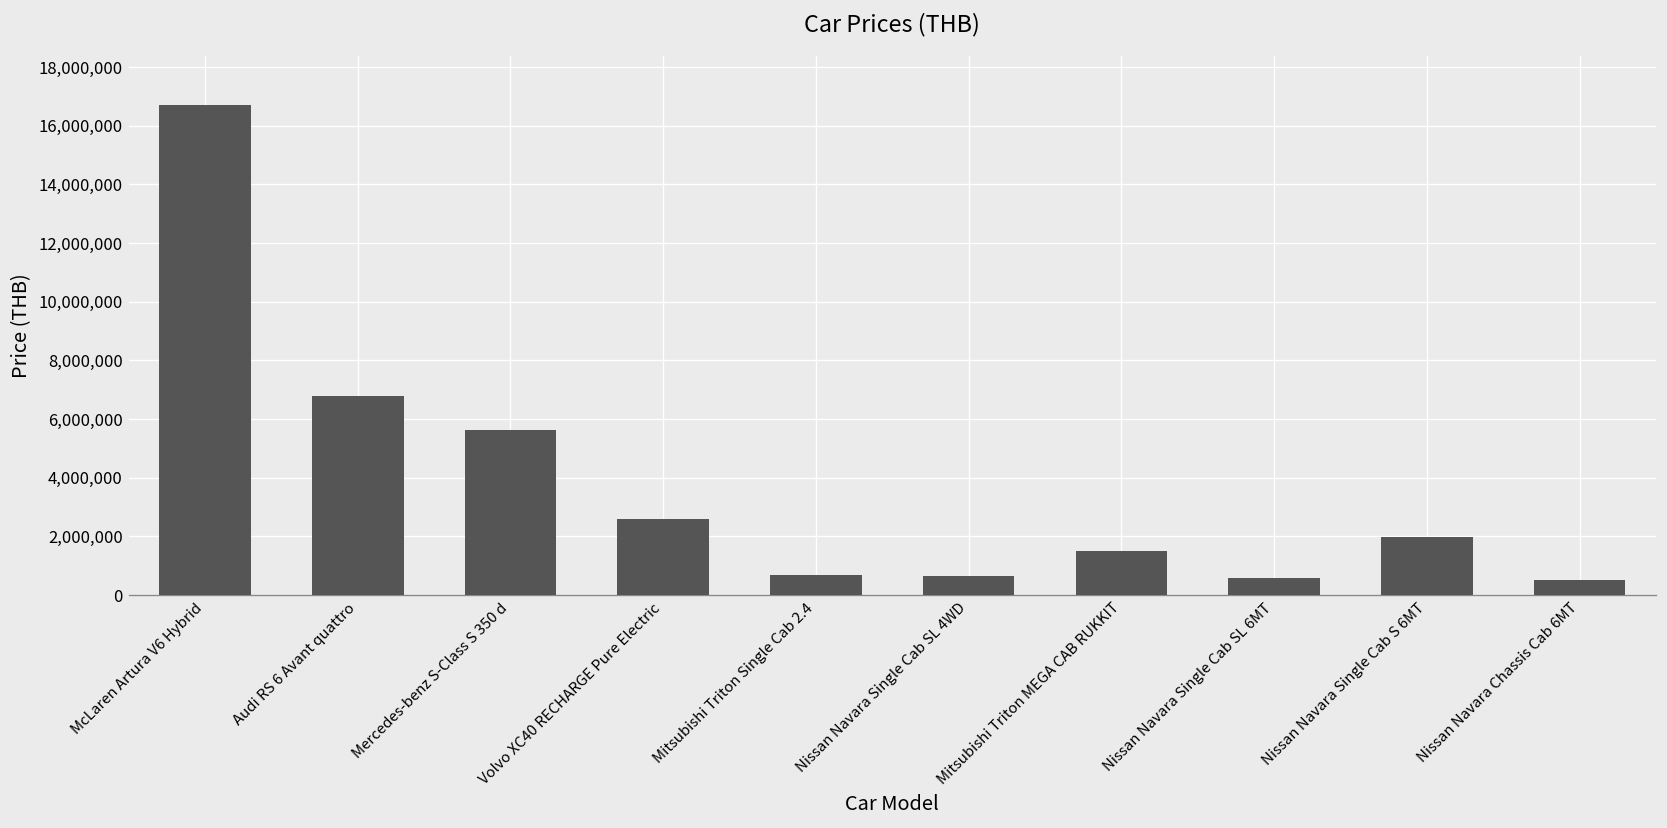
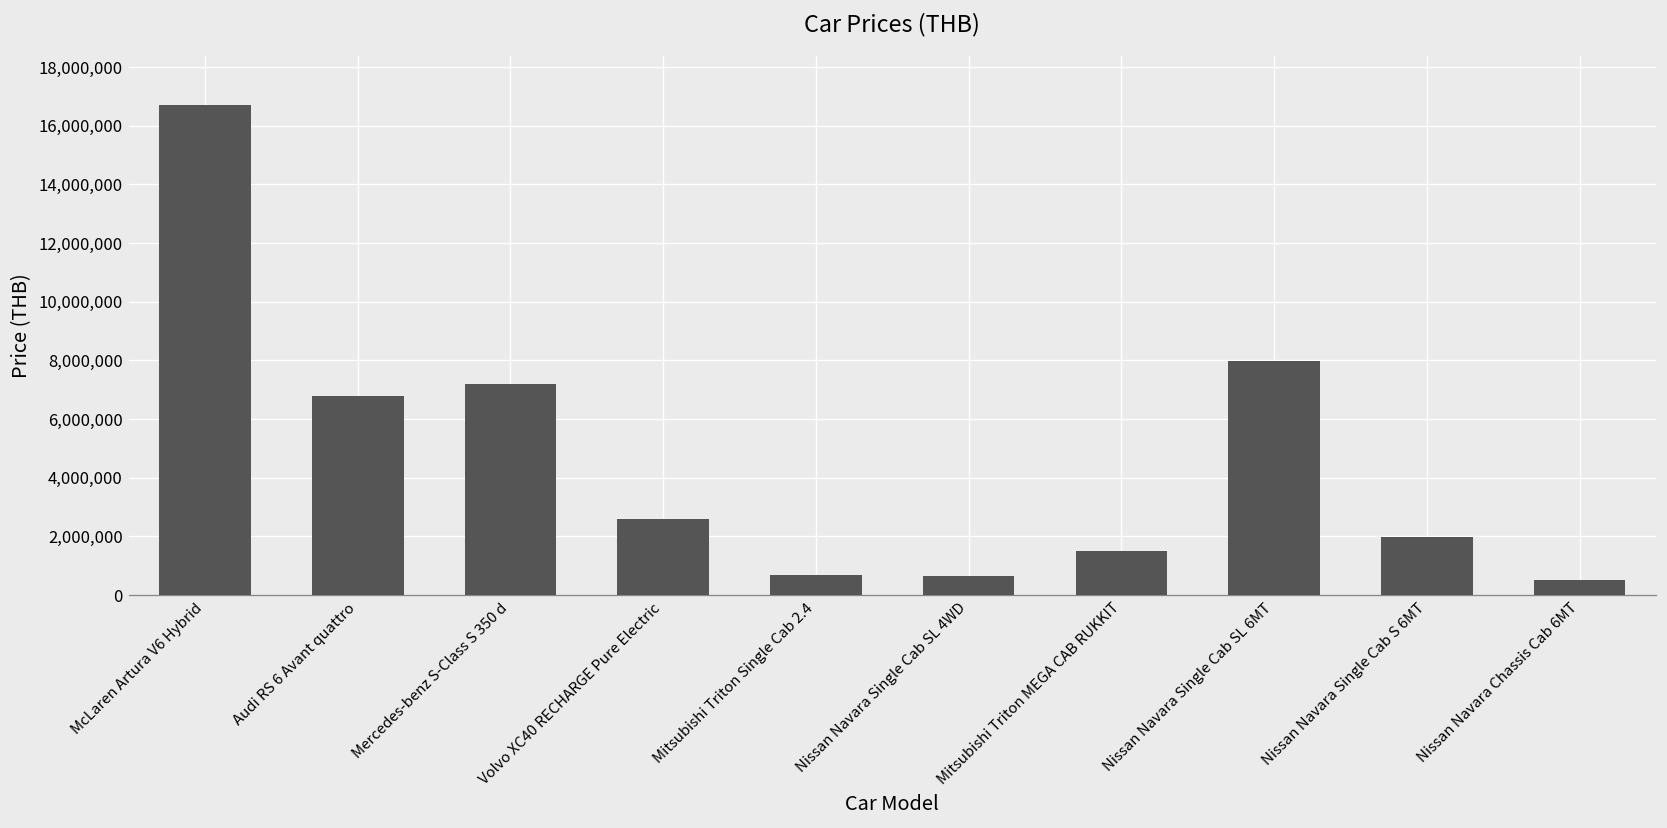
Mercedes-benz S-Class S 350 d: 5,600,000 -> 7,200,000
Nissan Navara Single Cab SL 6MT: 600,000 -> 8,000,000
